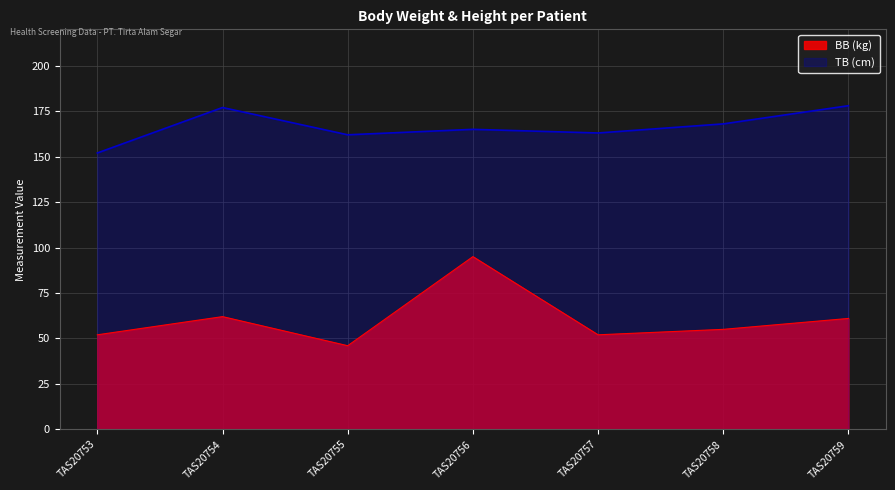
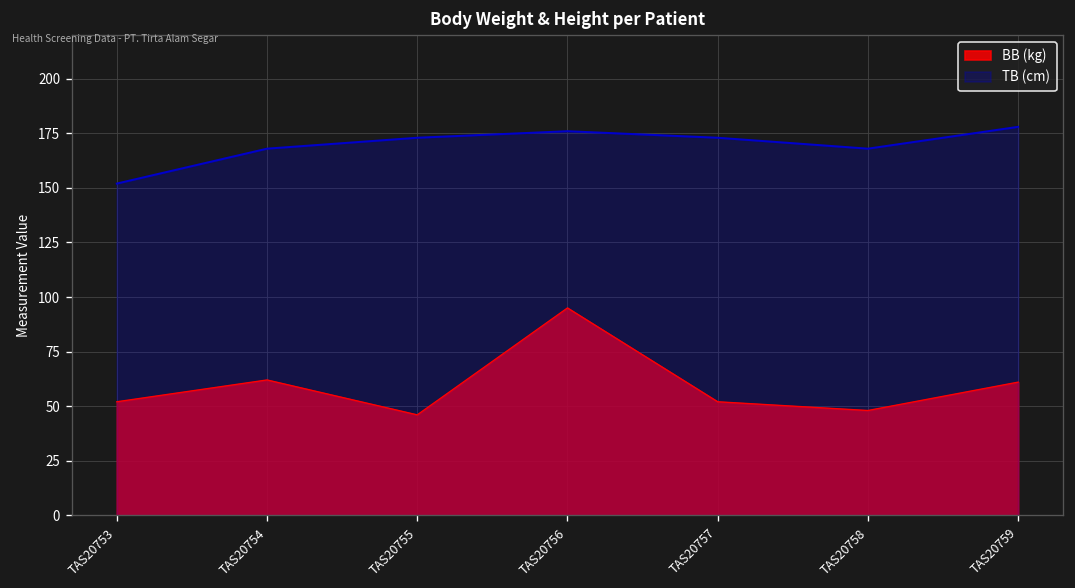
TB (cm), TAS20754: 177 -> 168
TB (cm), TAS20755: 162 -> 173
TB (cm), TAS20756: 165 -> 176
TB (cm), TAS20757: 163 -> 173
BB (kg), TAS20758: 55 -> 48
